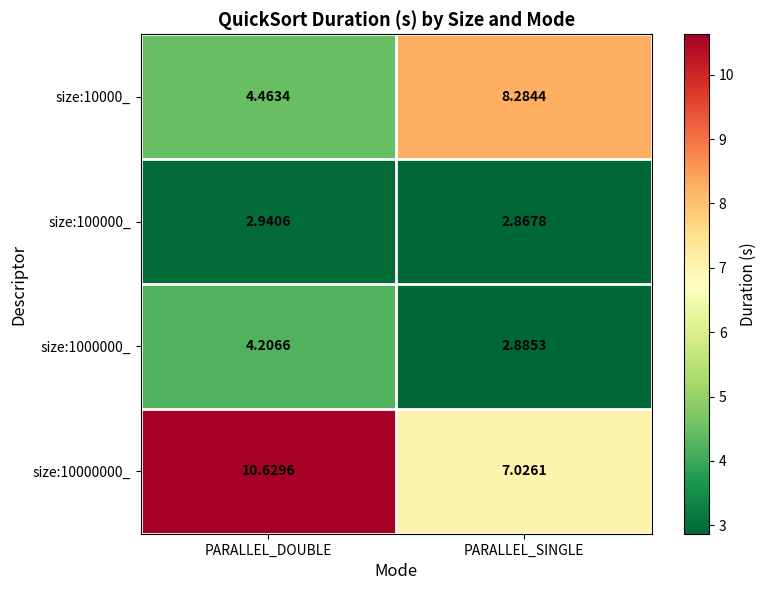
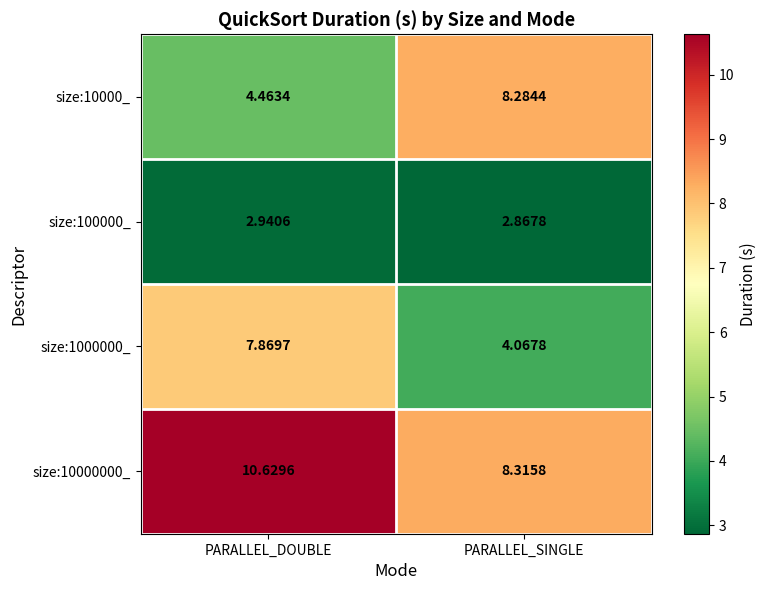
size:1000000_, PARALLEL_DOUBLE: 4.2066 -> 7.8697
size:1000000_, PARALLEL_SINGLE: 2.8853 -> 4.0678
size:10000000_, PARALLEL_SINGLE: 7.0261 -> 8.3158
